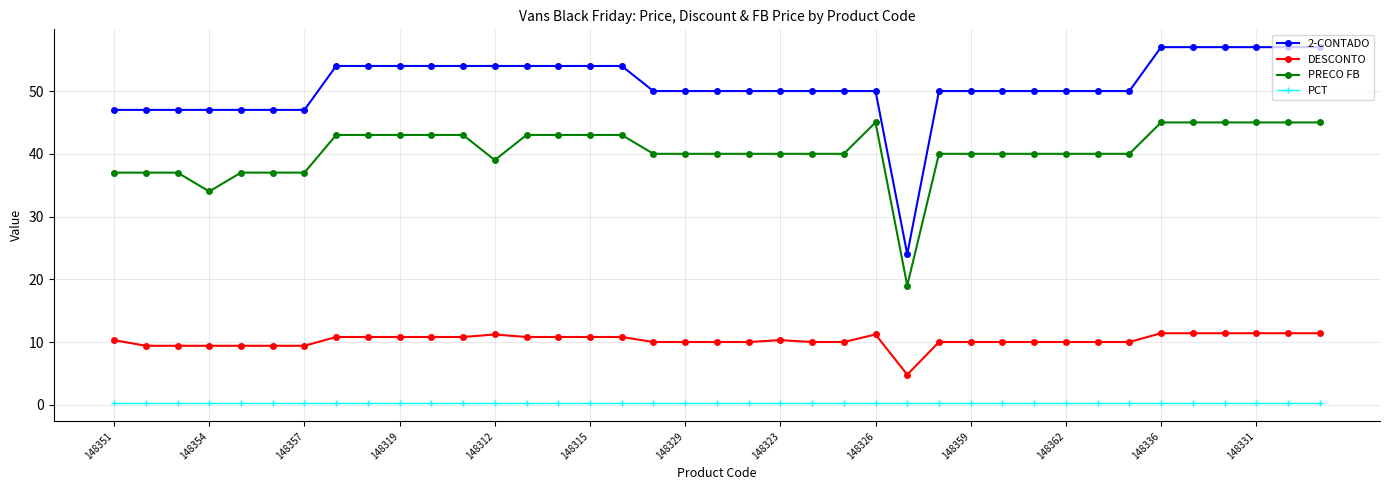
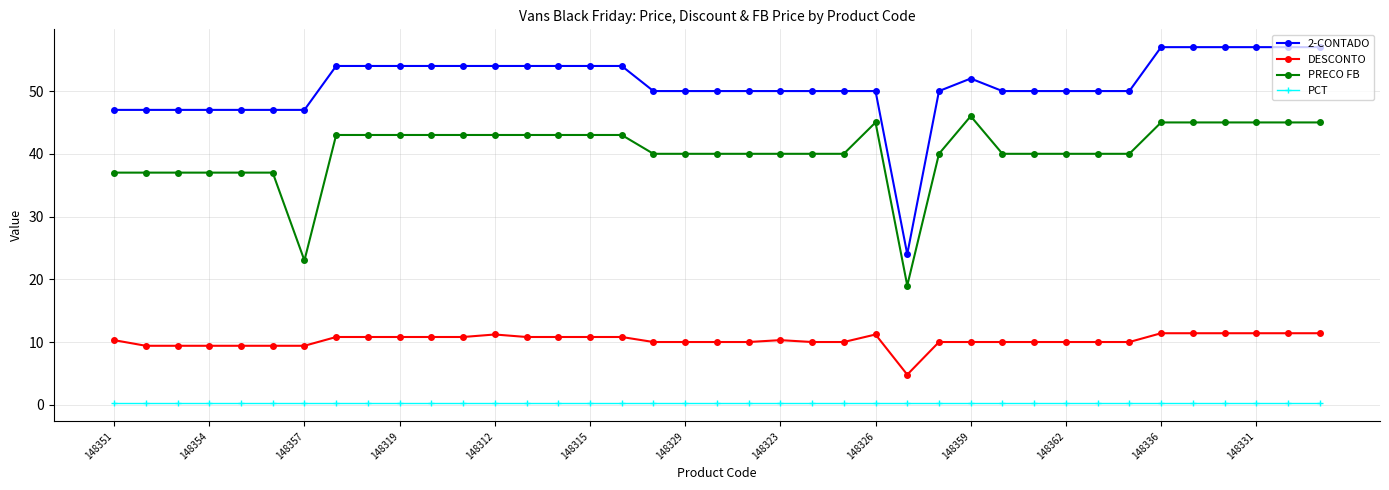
PRECO FB, 148354: 34 -> 37
PRECO FB, 148357: 37 -> 23
PRECO FB, 148312: 39 -> 43
2-CONTADO, 148359: 50 -> 52
PRECO FB, 148359: 40 -> 46
